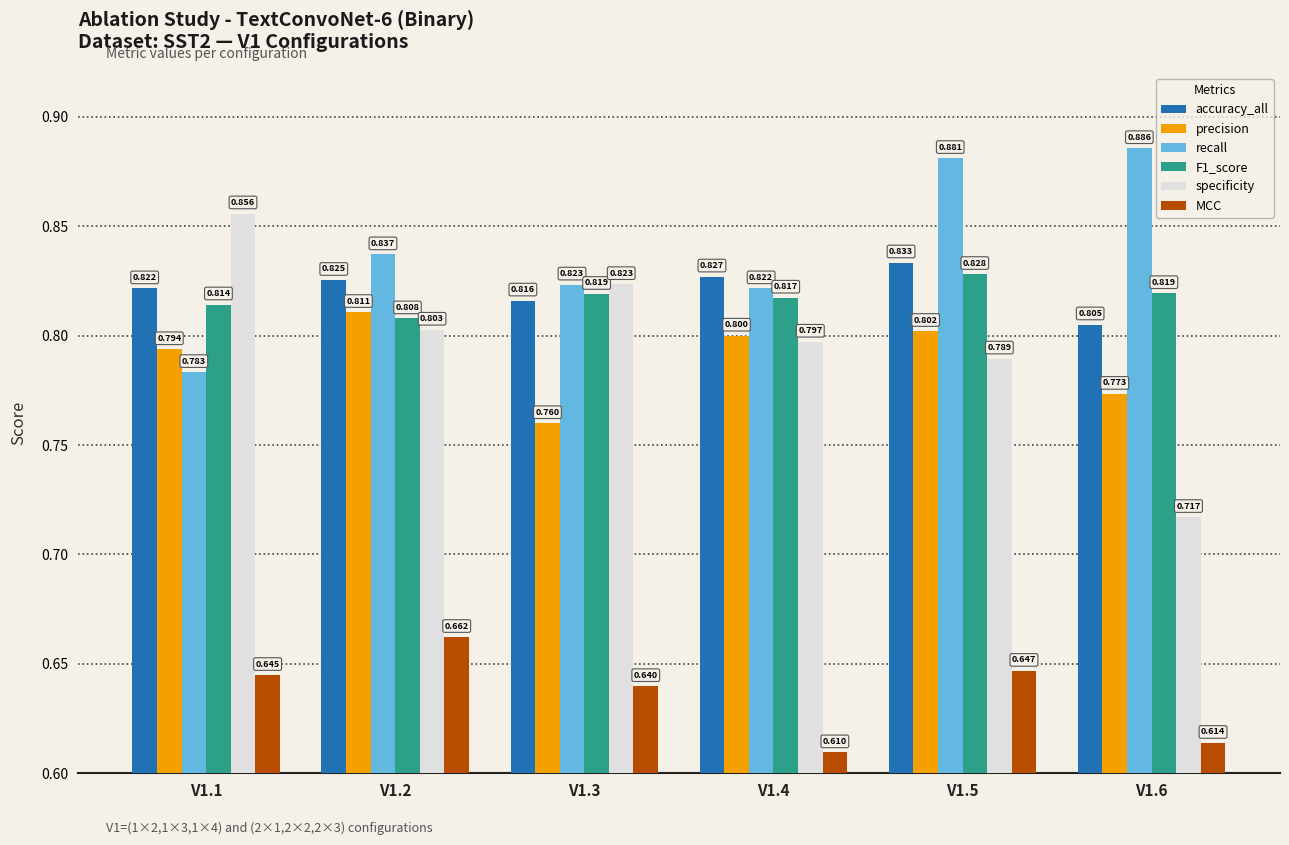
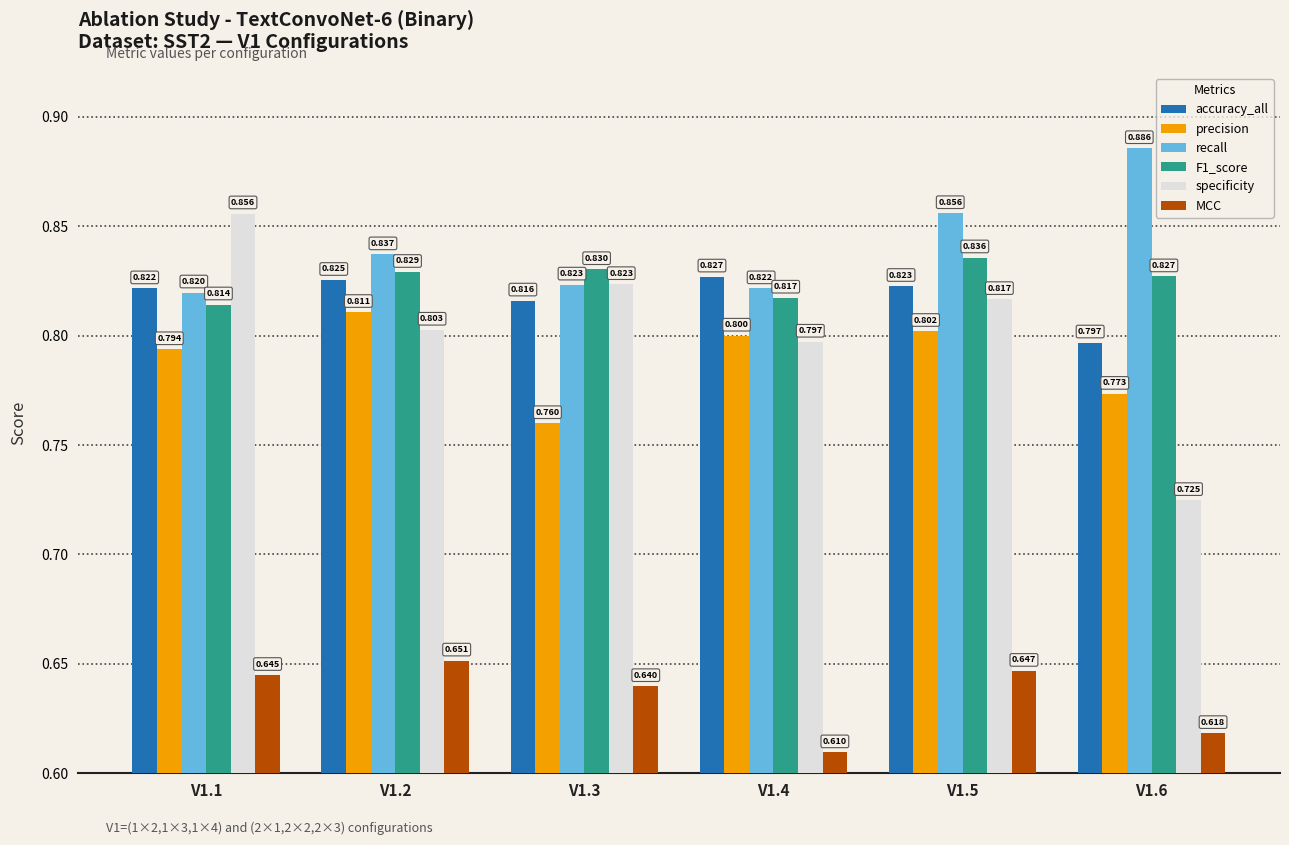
recall, V1.1: 0.783 -> 0.820
F1_score, V1.2: 0.808 -> 0.829
MCC, V1.2: 0.662 -> 0.651
F1_score, V1.3: 0.819 -> 0.830
accuracy_all, V1.5: 0.833 -> 0.823
recall, V1.5: 0.881 -> 0.856
F1_score, V1.5: 0.828 -> 0.836
specificity, V1.5: 0.789 -> 0.817
accuracy_all, V1.6: 0.805 -> 0.797
F1_score, V1.6: 0.819 -> 0.827
specificity, V1.6: 0.717 -> 0.725
MCC, V1.6: 0.614 -> 0.618
